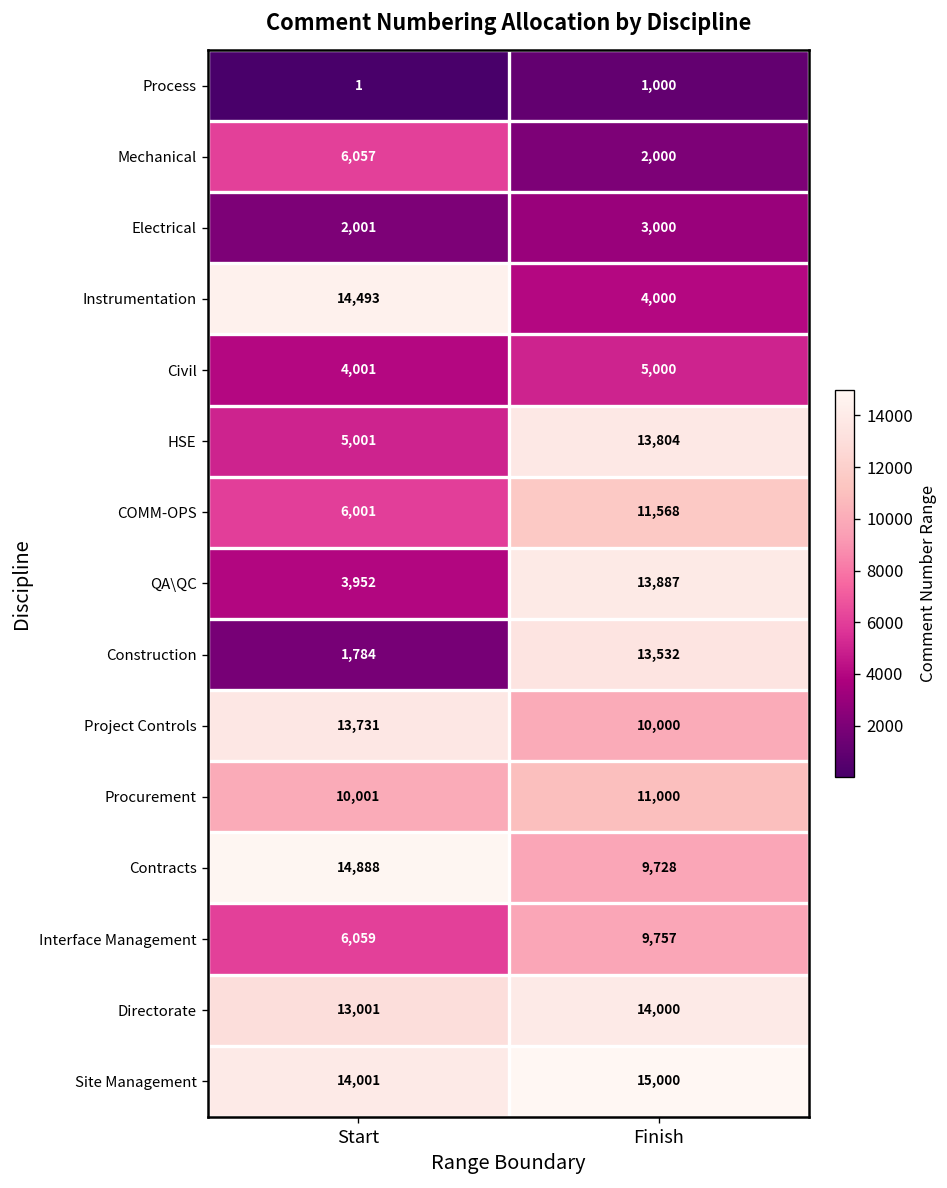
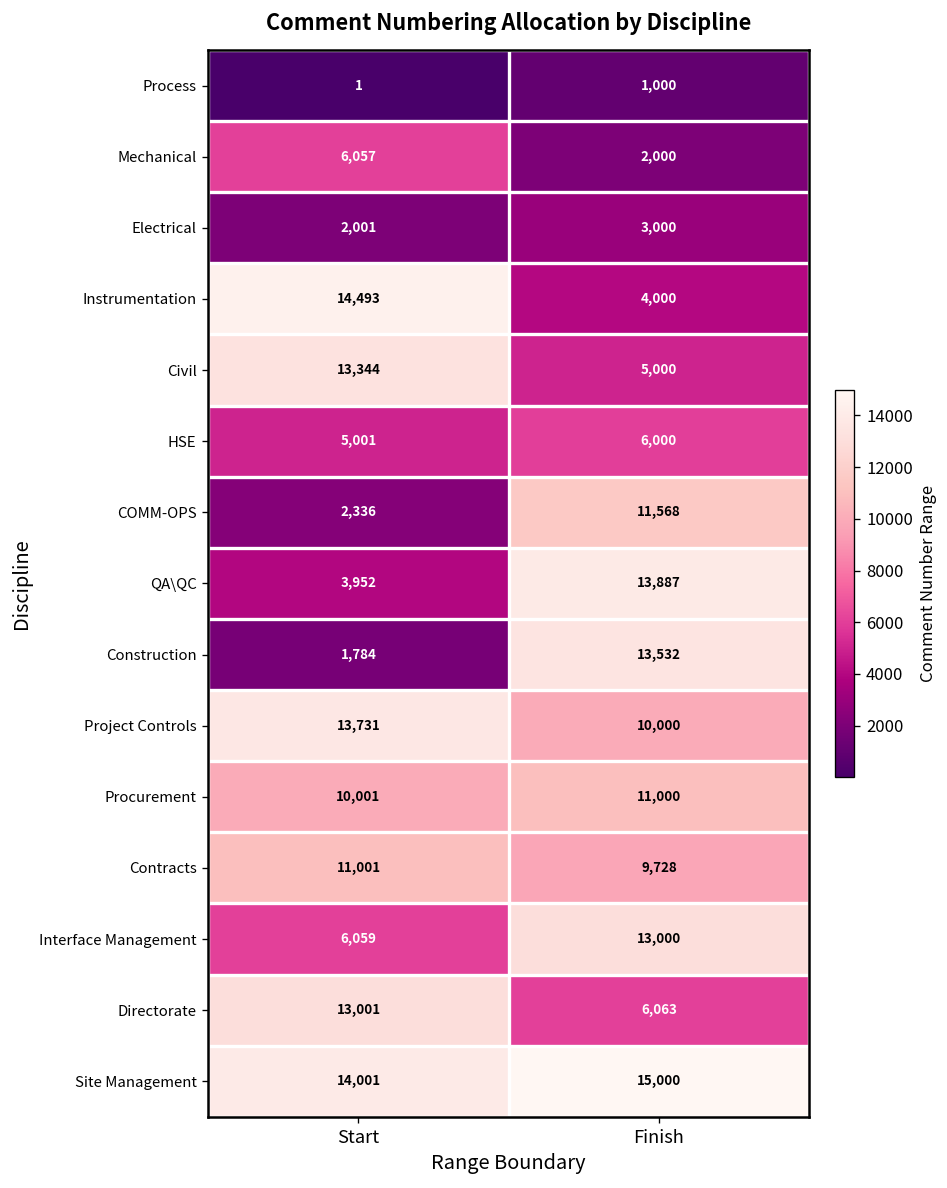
Civil, Start: 4,001 -> 13,344
HSE, Finish: 13,804 -> 6,000
COMM-OPS, Start: 6,001 -> 2,336
Contracts, Start: 14,888 -> 11,001
Interface Management, Finish: 9,757 -> 13,000
Directorate, Finish: 14,000 -> 6,063
